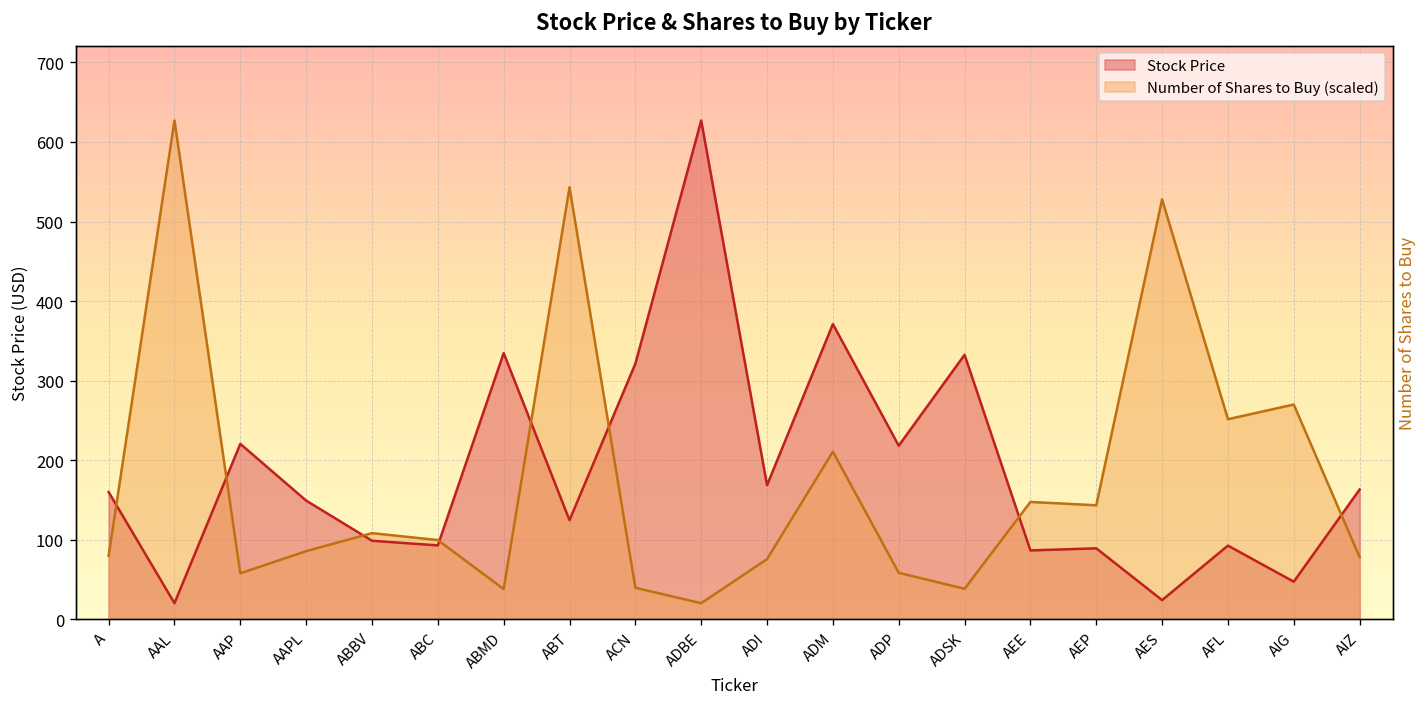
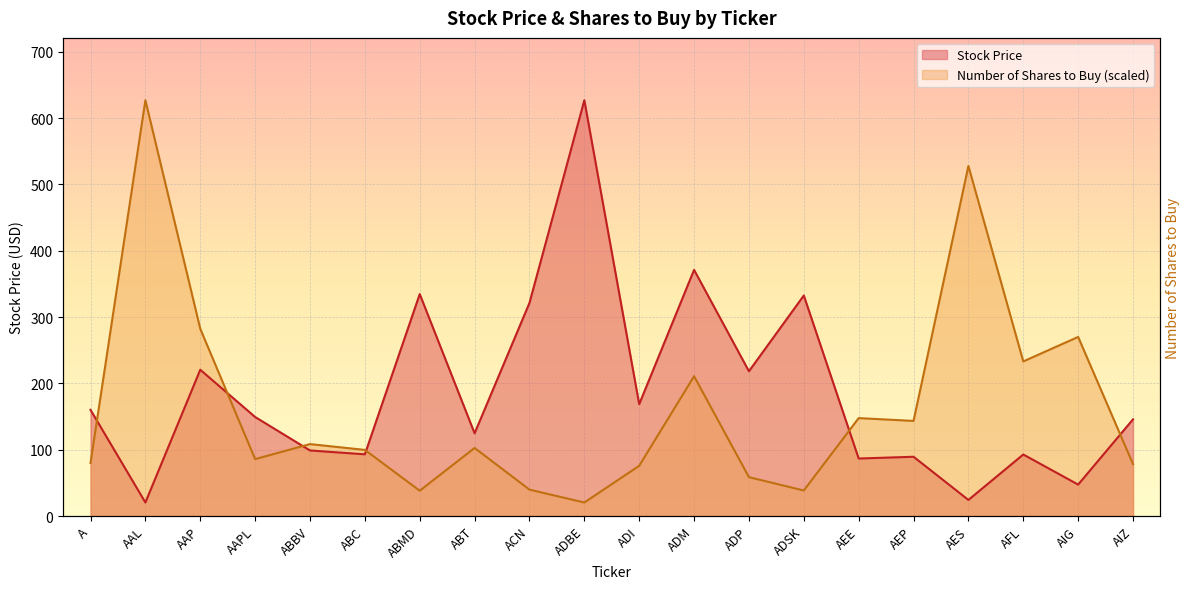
Number of Shares to Buy (scaled), AAP: 60 -> 280
Number of Shares to Buy (scaled), ABT: 540 -> 100
Number of Shares to Buy (scaled), AFL: 250 -> 230
Stock Price, AIZ: 160 -> 150
